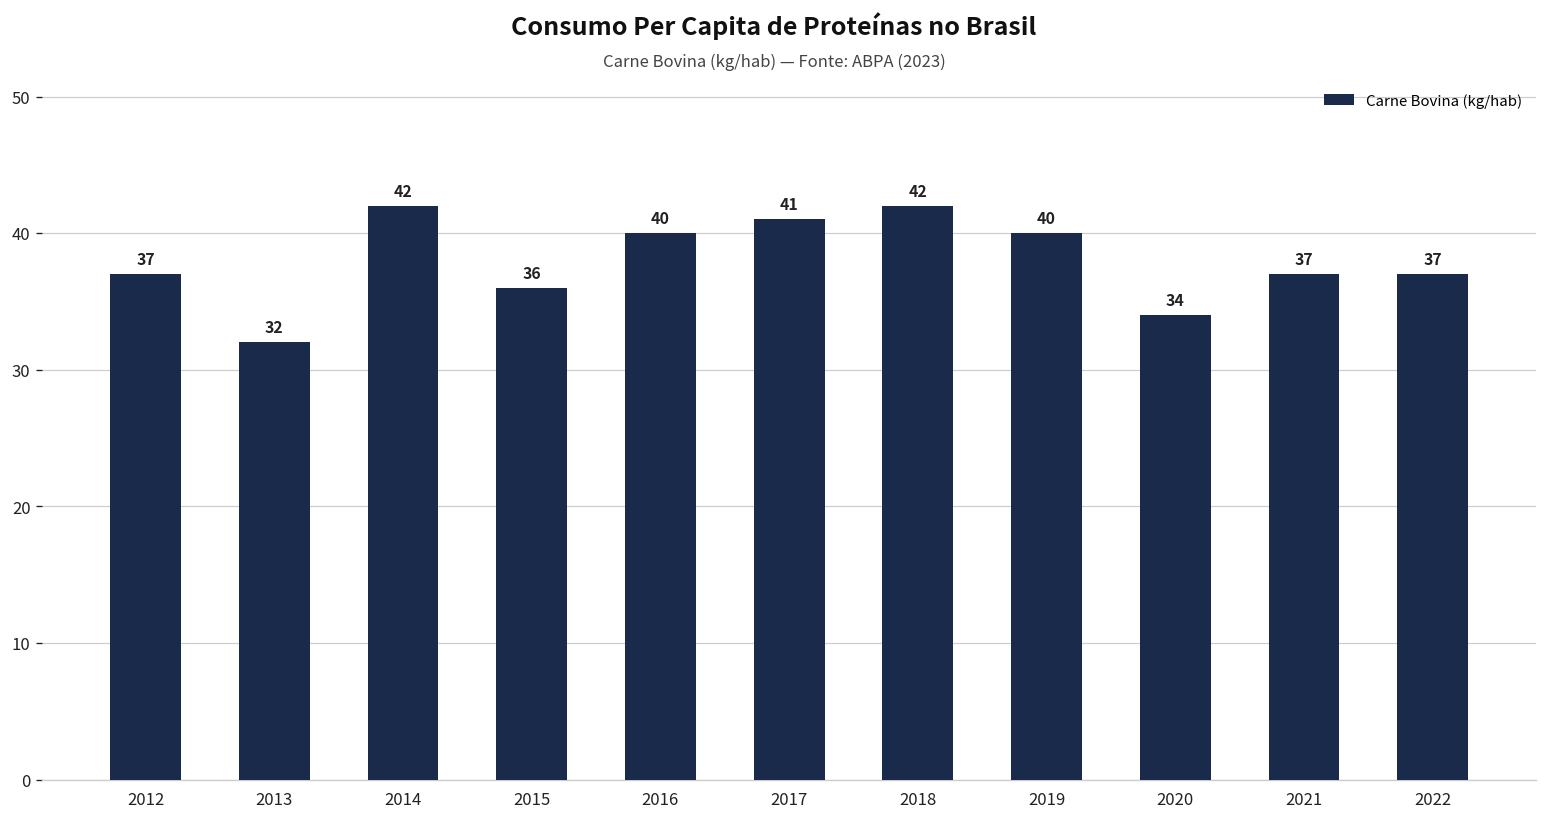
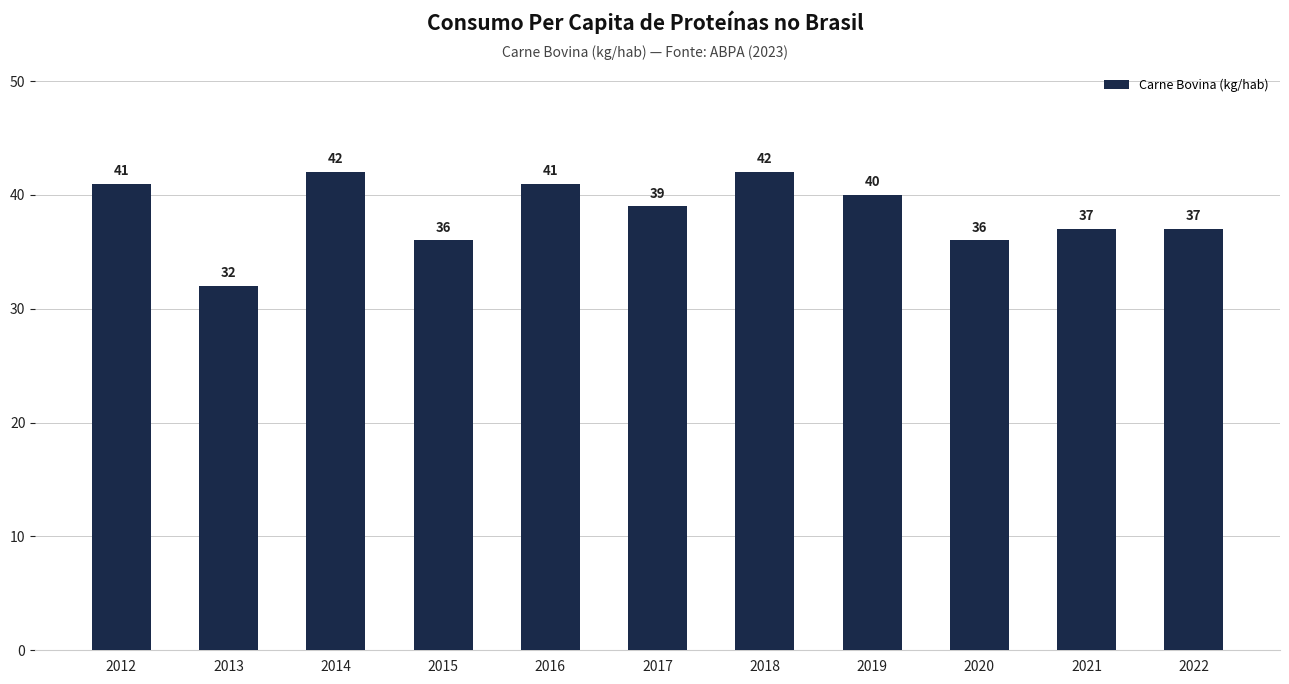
2012: 37 -> 41
2016: 40 -> 41
2017: 41 -> 39
2020: 34 -> 36
